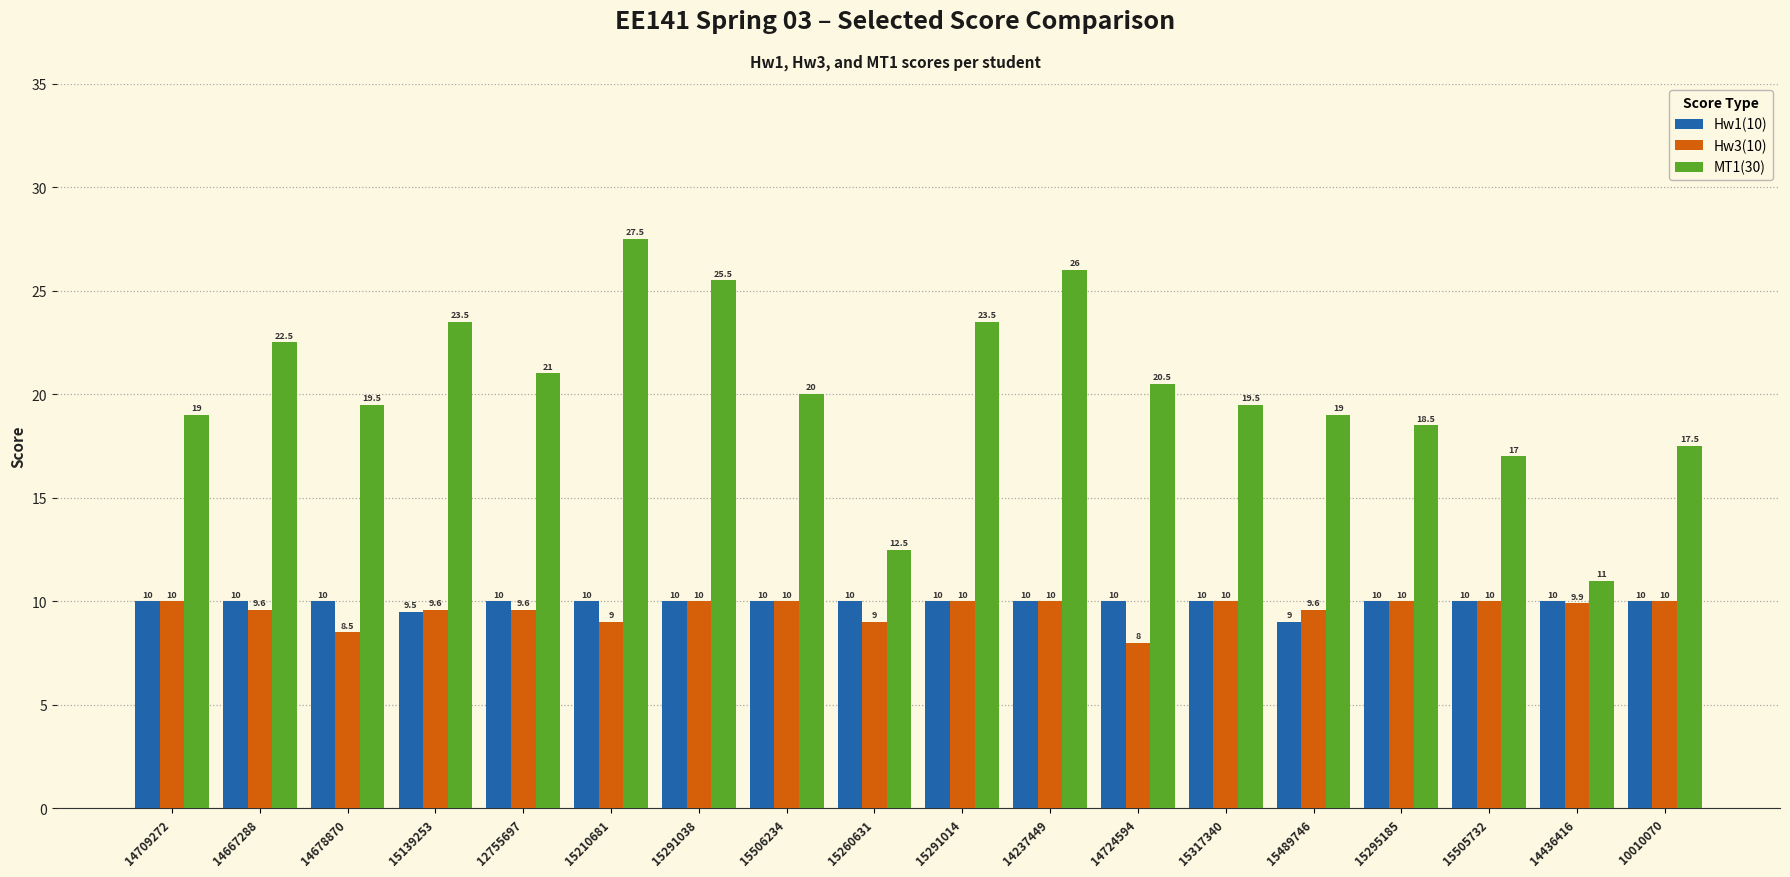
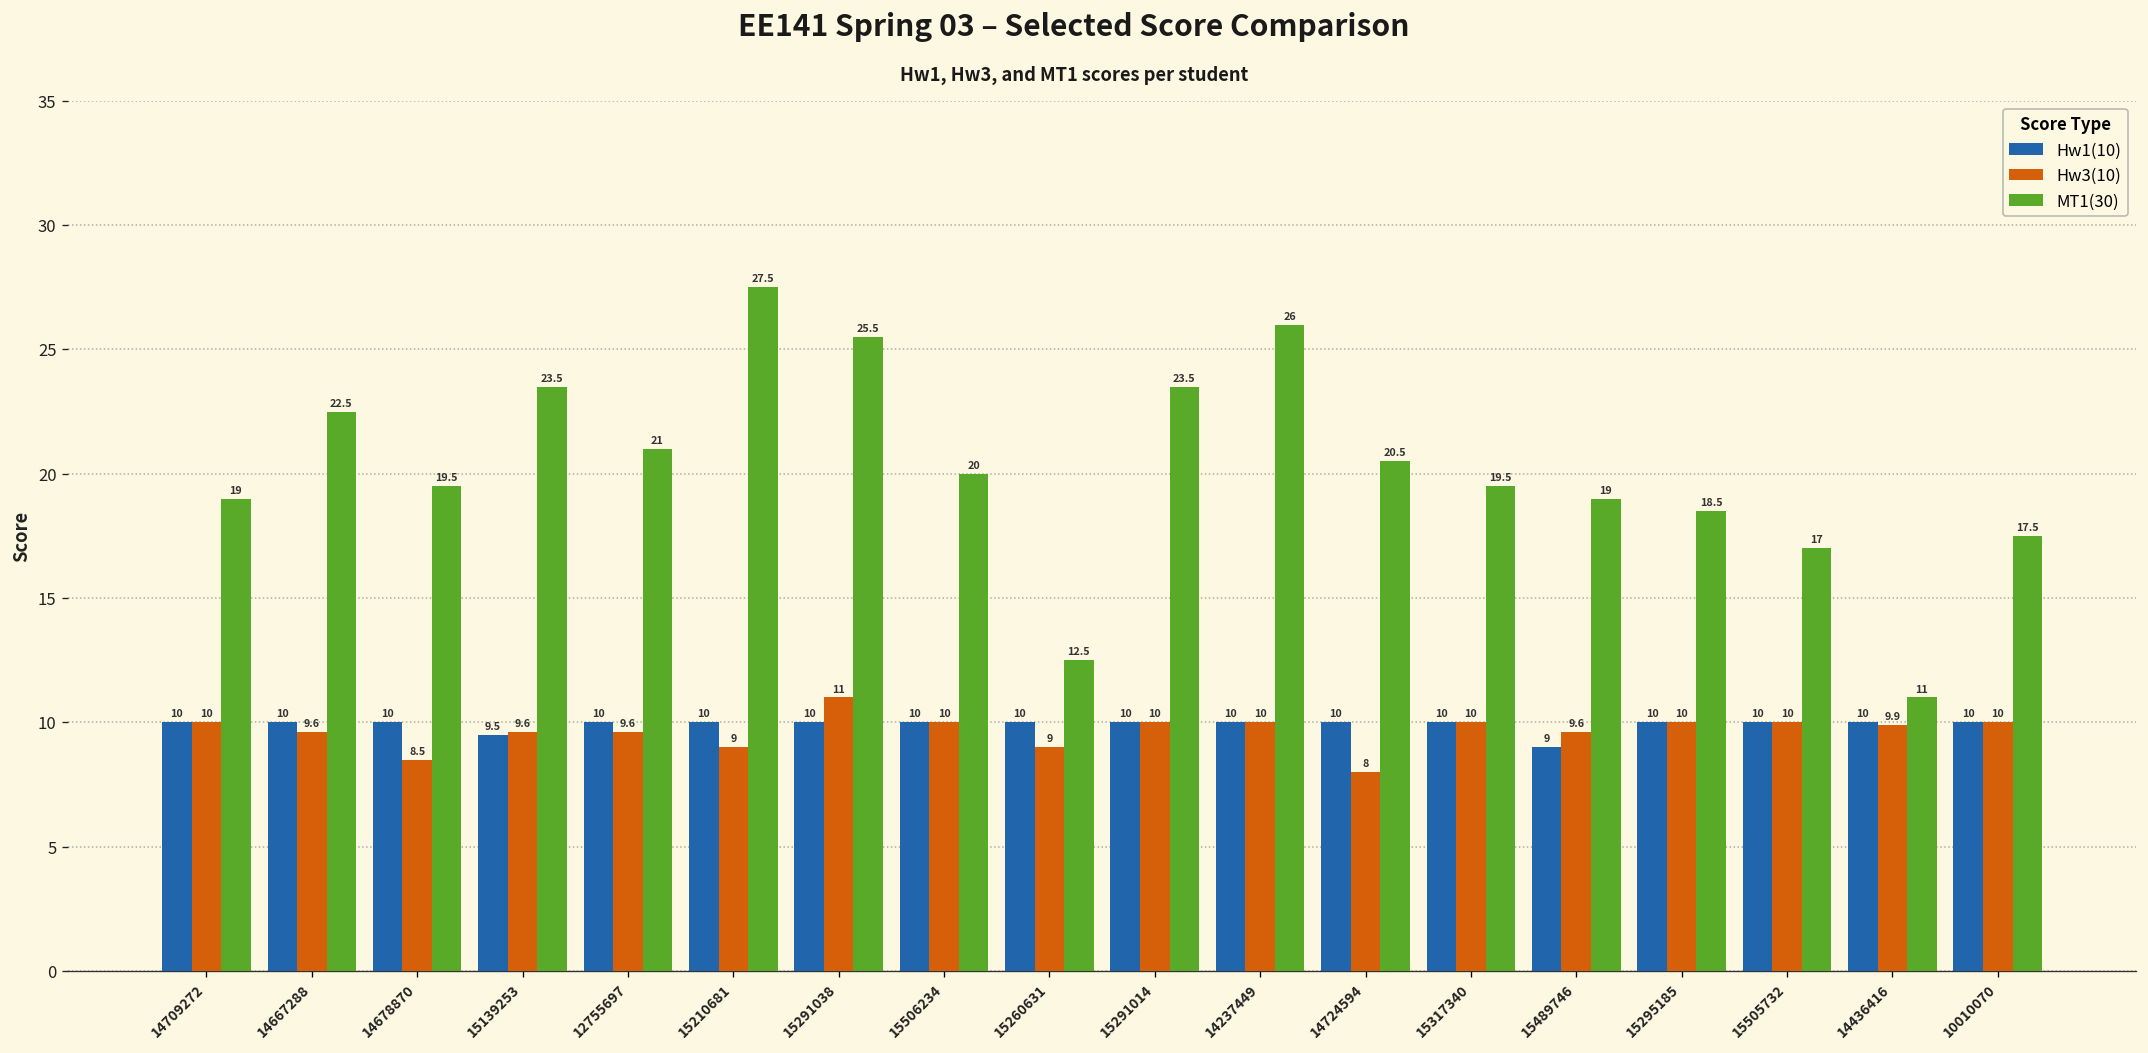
Hw3(10), 15291038: 10 -> 11
